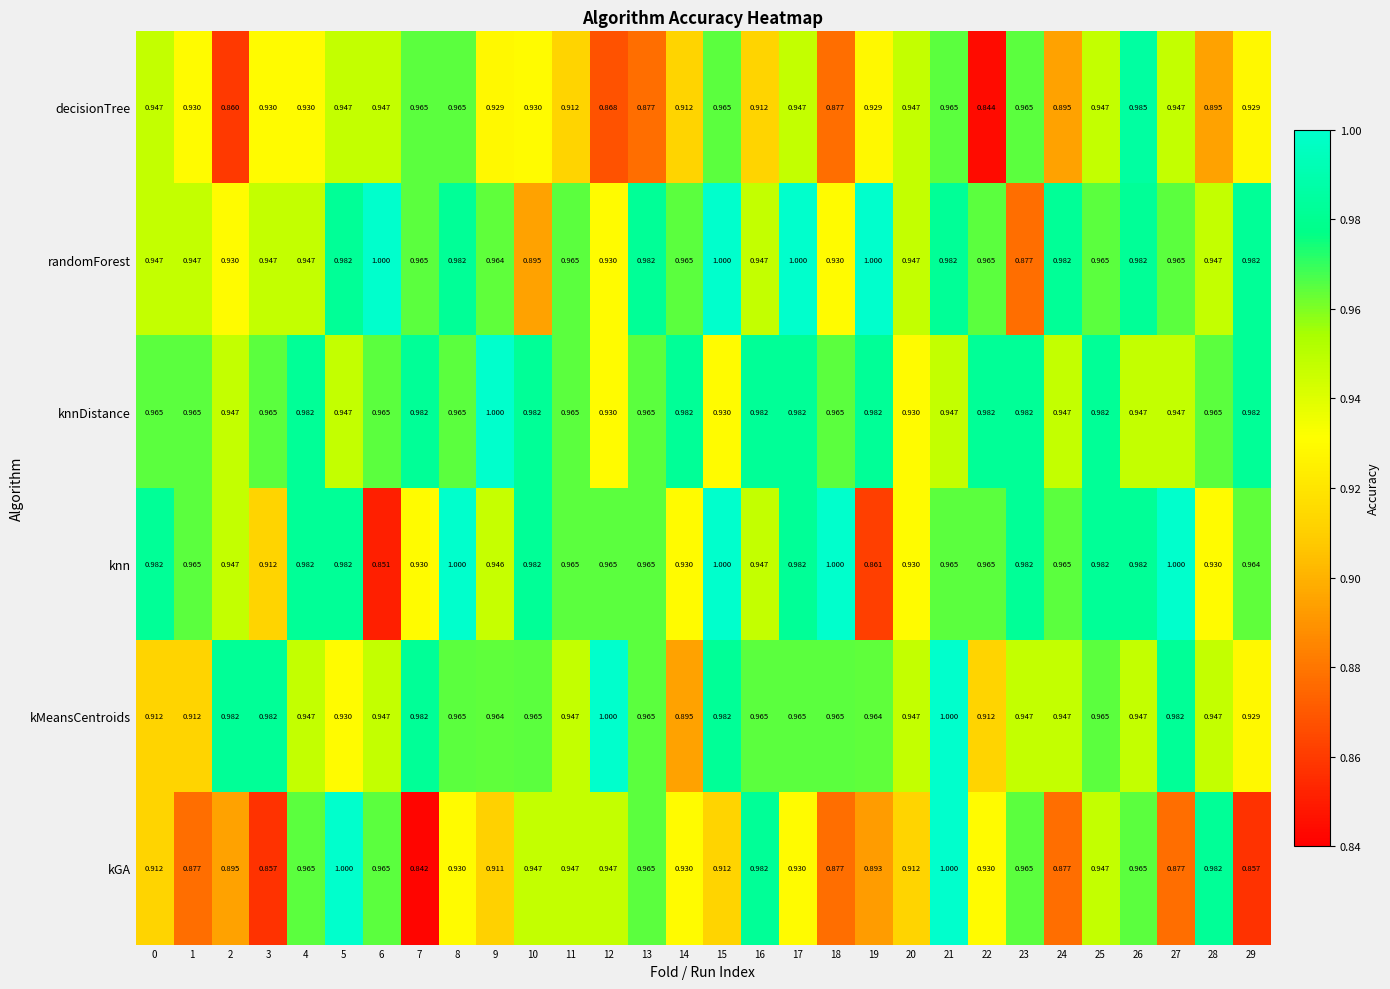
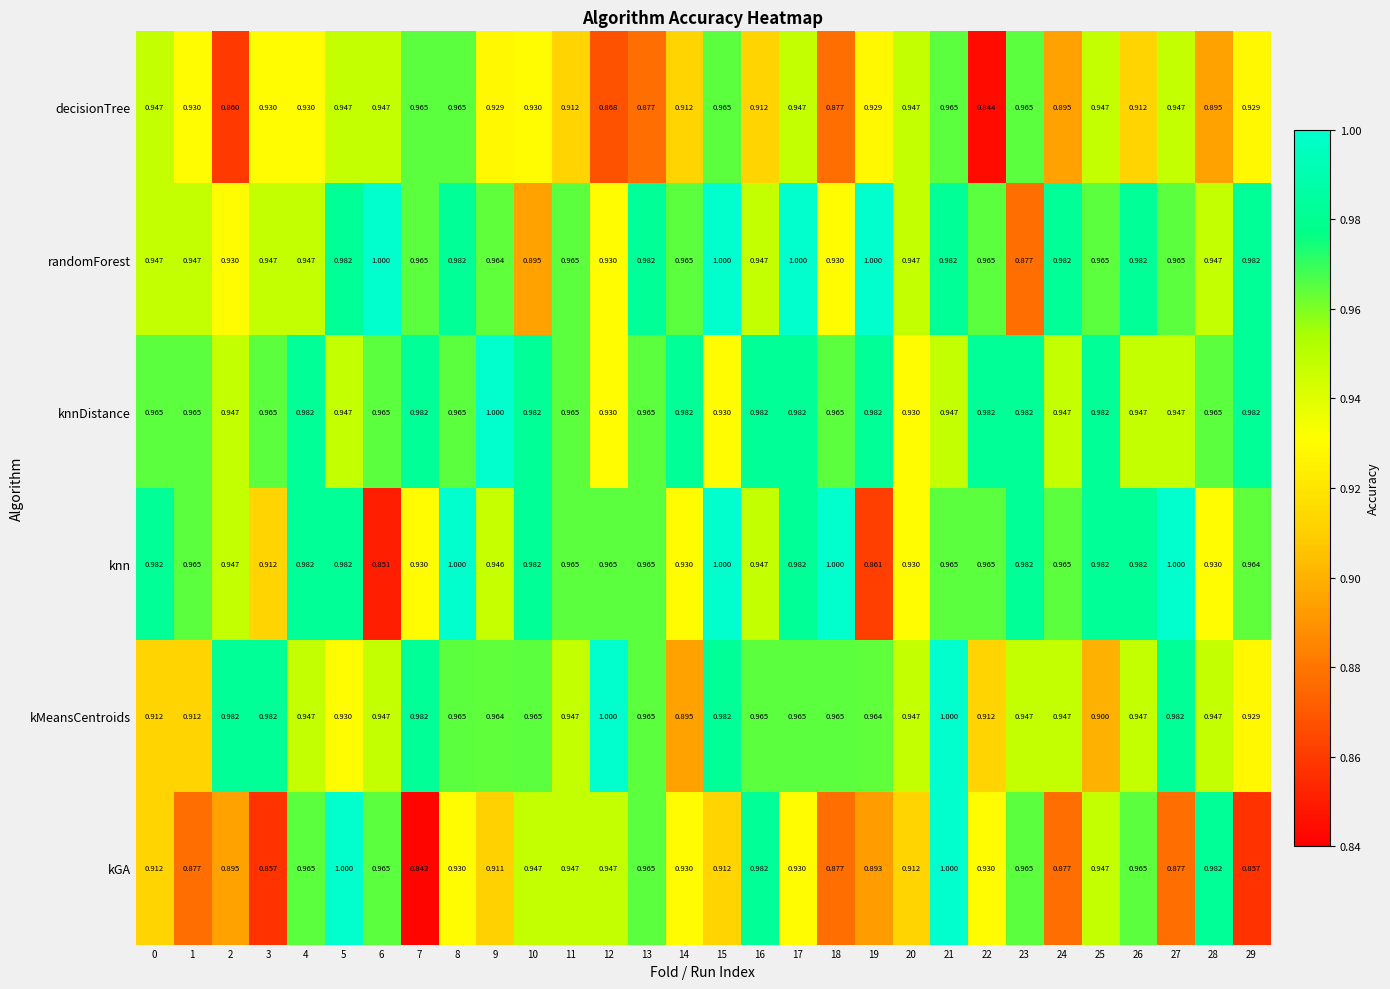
decisionTree, 26: 0.985 -> 0.912
kMeansCentroids, 25: 0.965 -> 0.900
